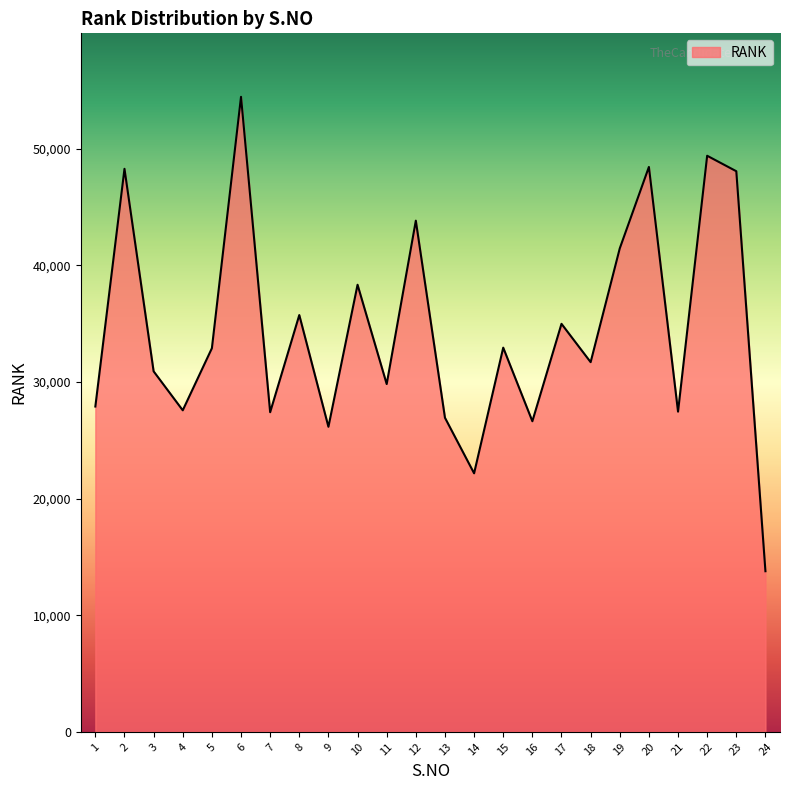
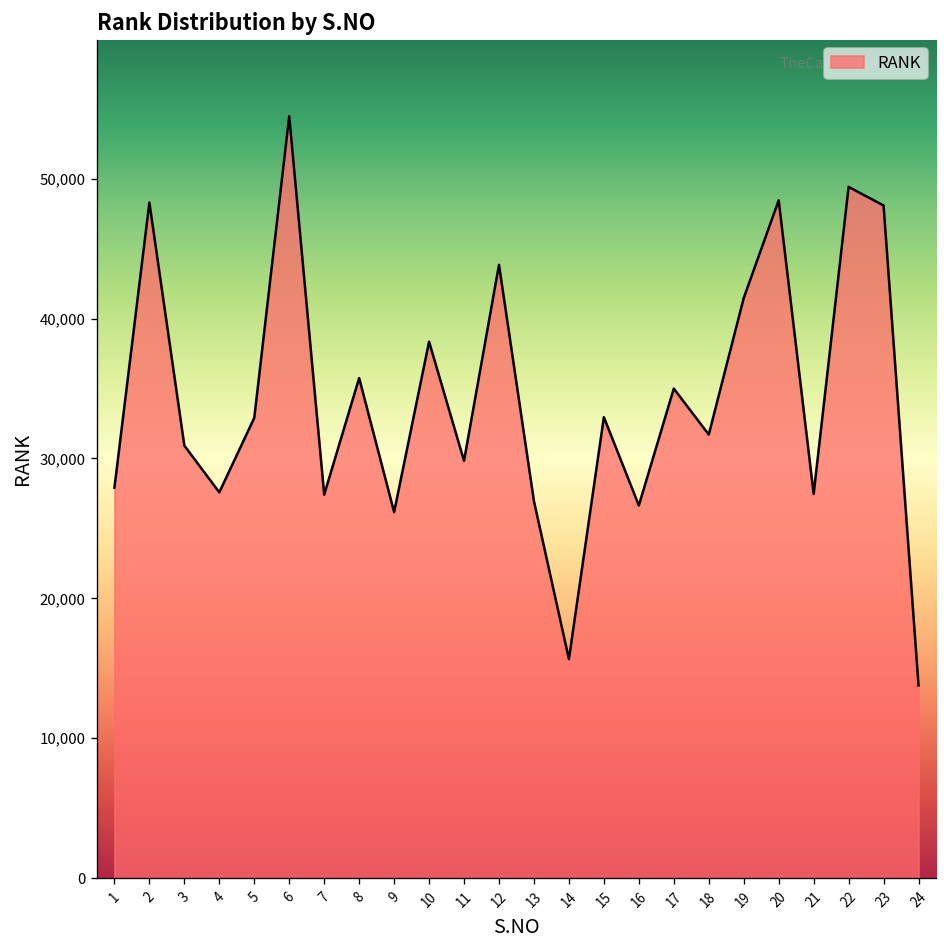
14: 22,200 -> 15,700
